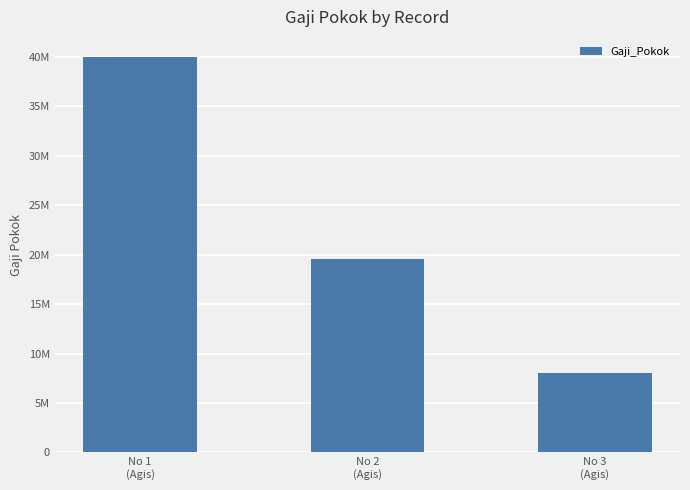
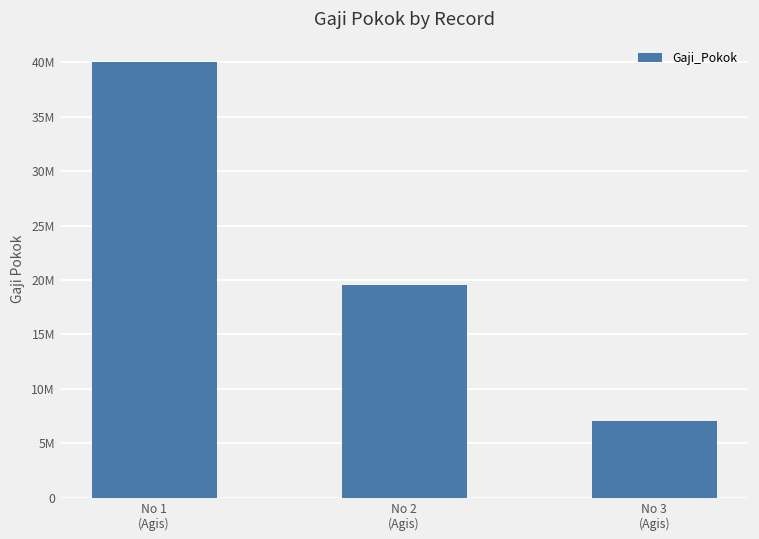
No 3 (Agis): 8000000 -> 7000000
